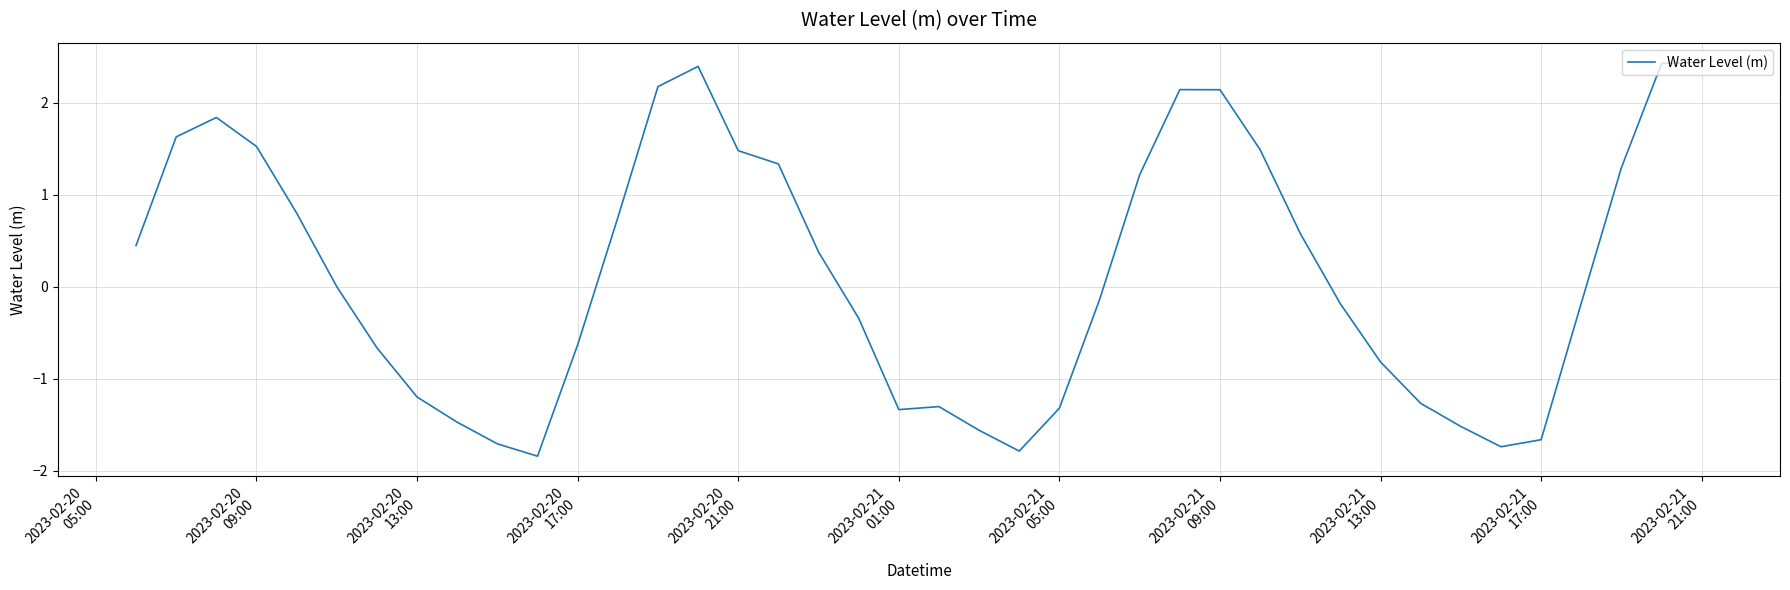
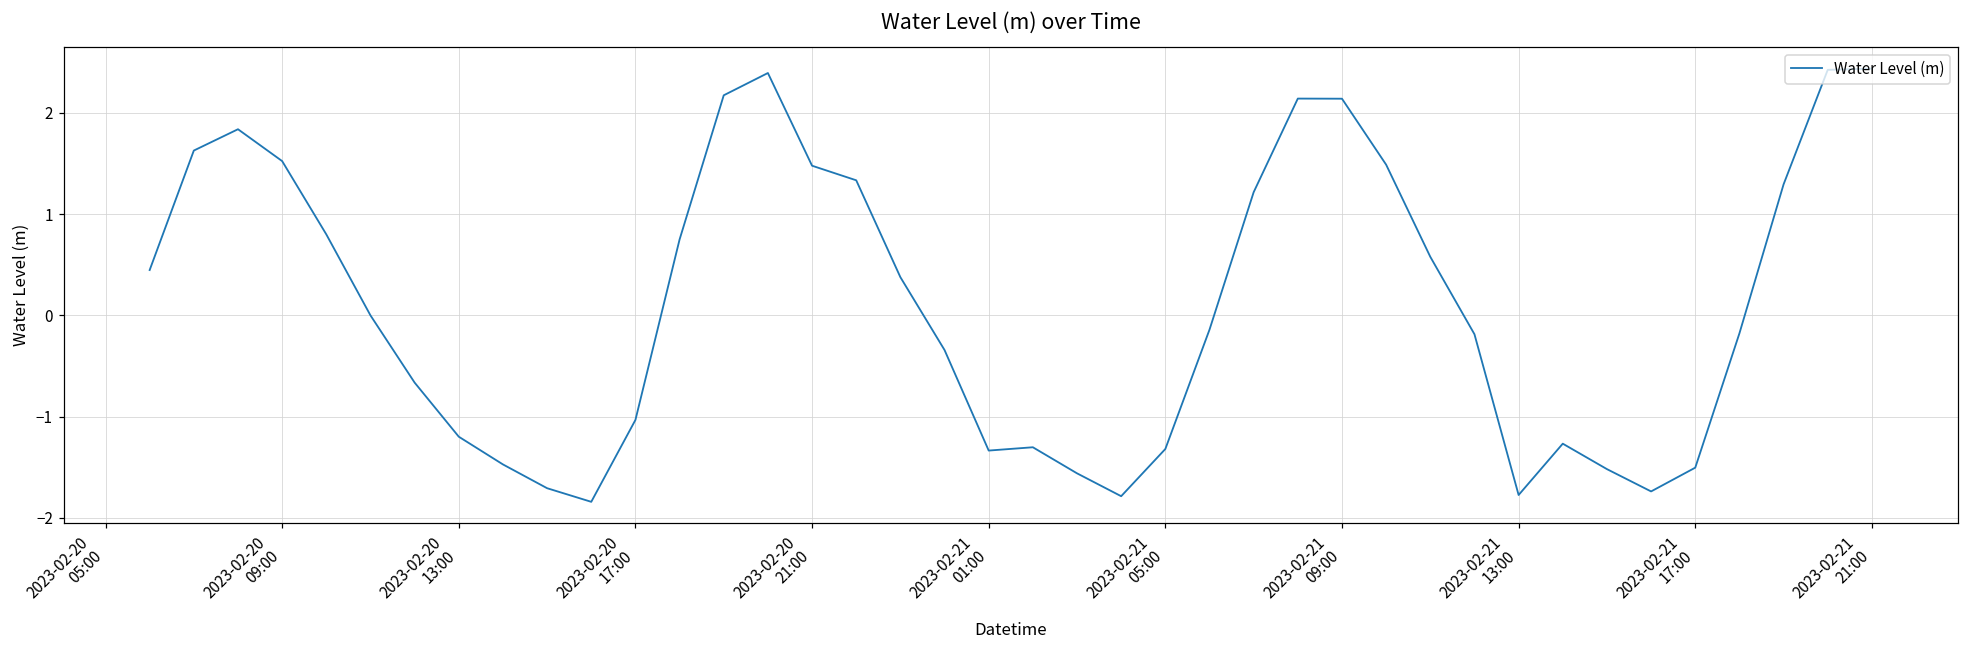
2023-02-20 17:00: -0.6 -> -1.0
2023-02-21 13:00: -0.8 -> -1.8
2023-02-21 17:00: -1.7 -> -1.5
